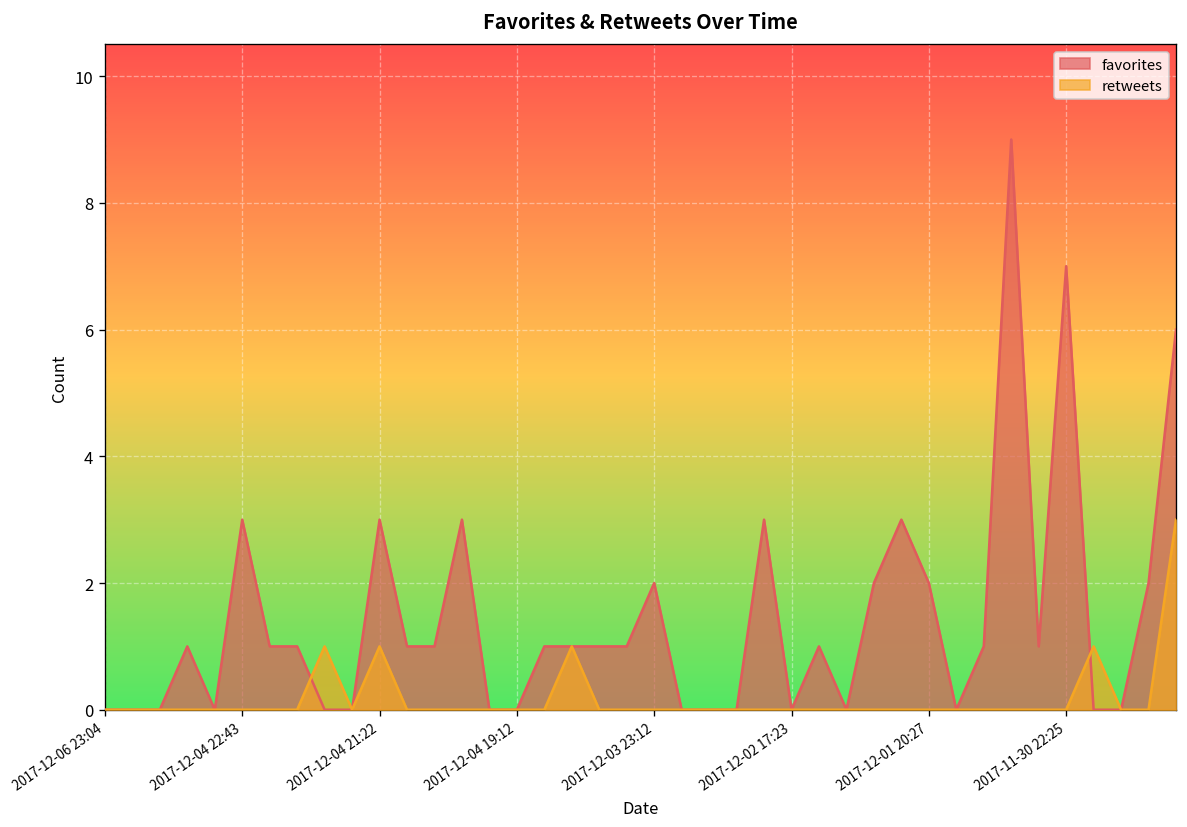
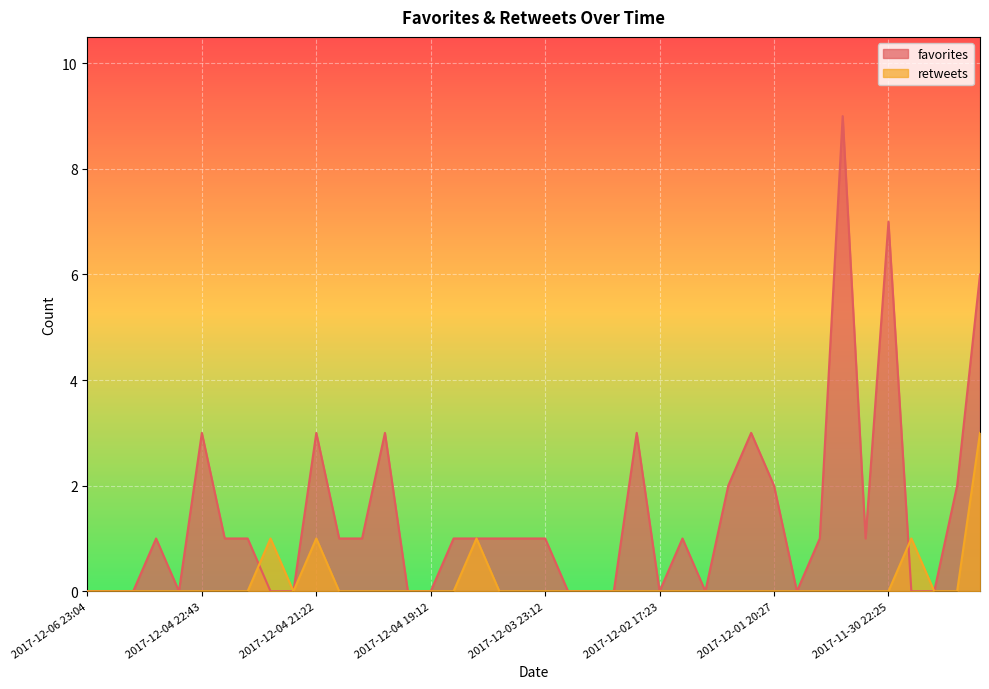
favorites, 2017-12-03 23:12: 2 -> 1
